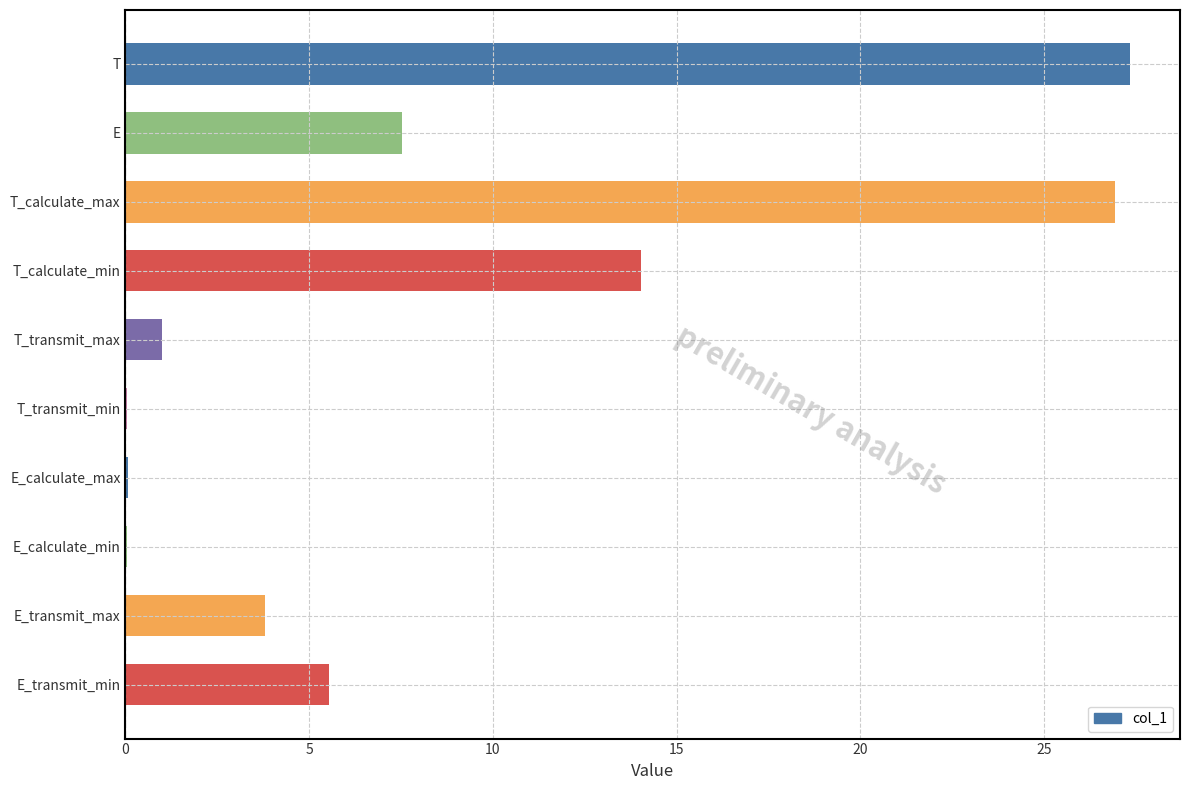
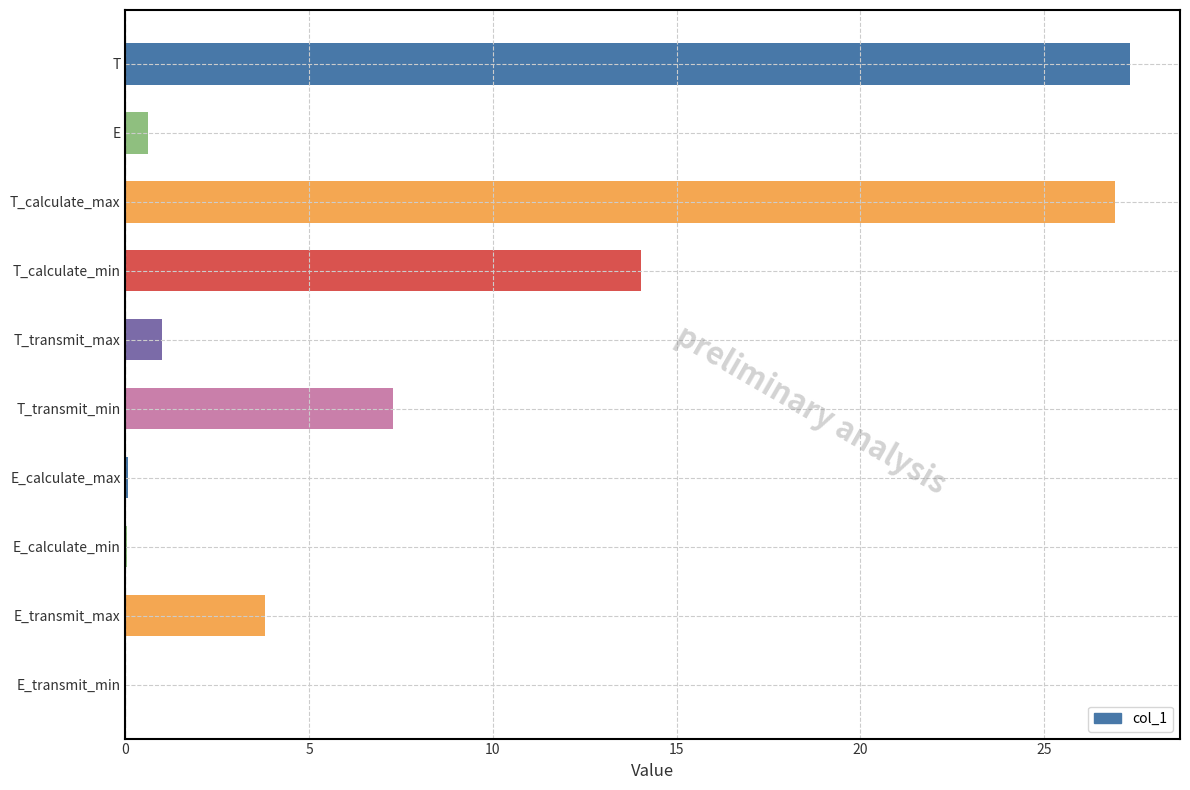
E: 7.5 -> 0.6
T_transmit_min: 0.0 -> 7.3
E_transmit_min: 5.5 -> 0.0
